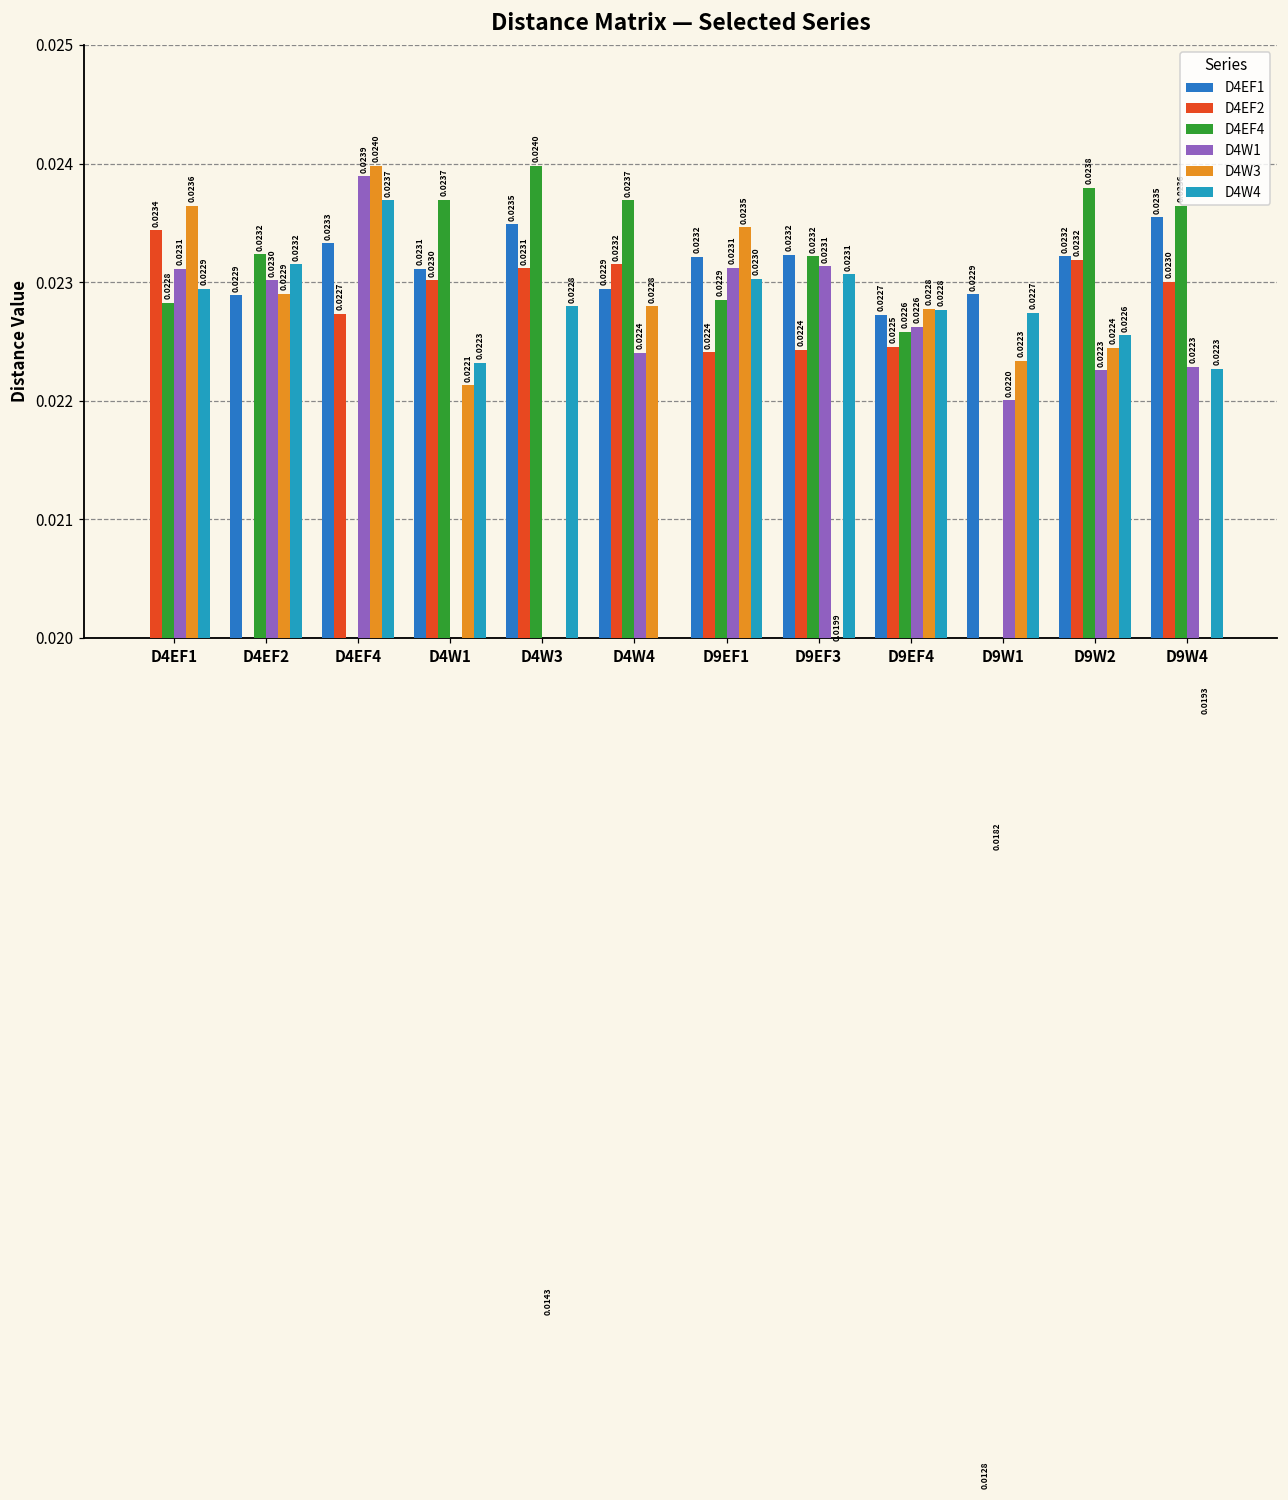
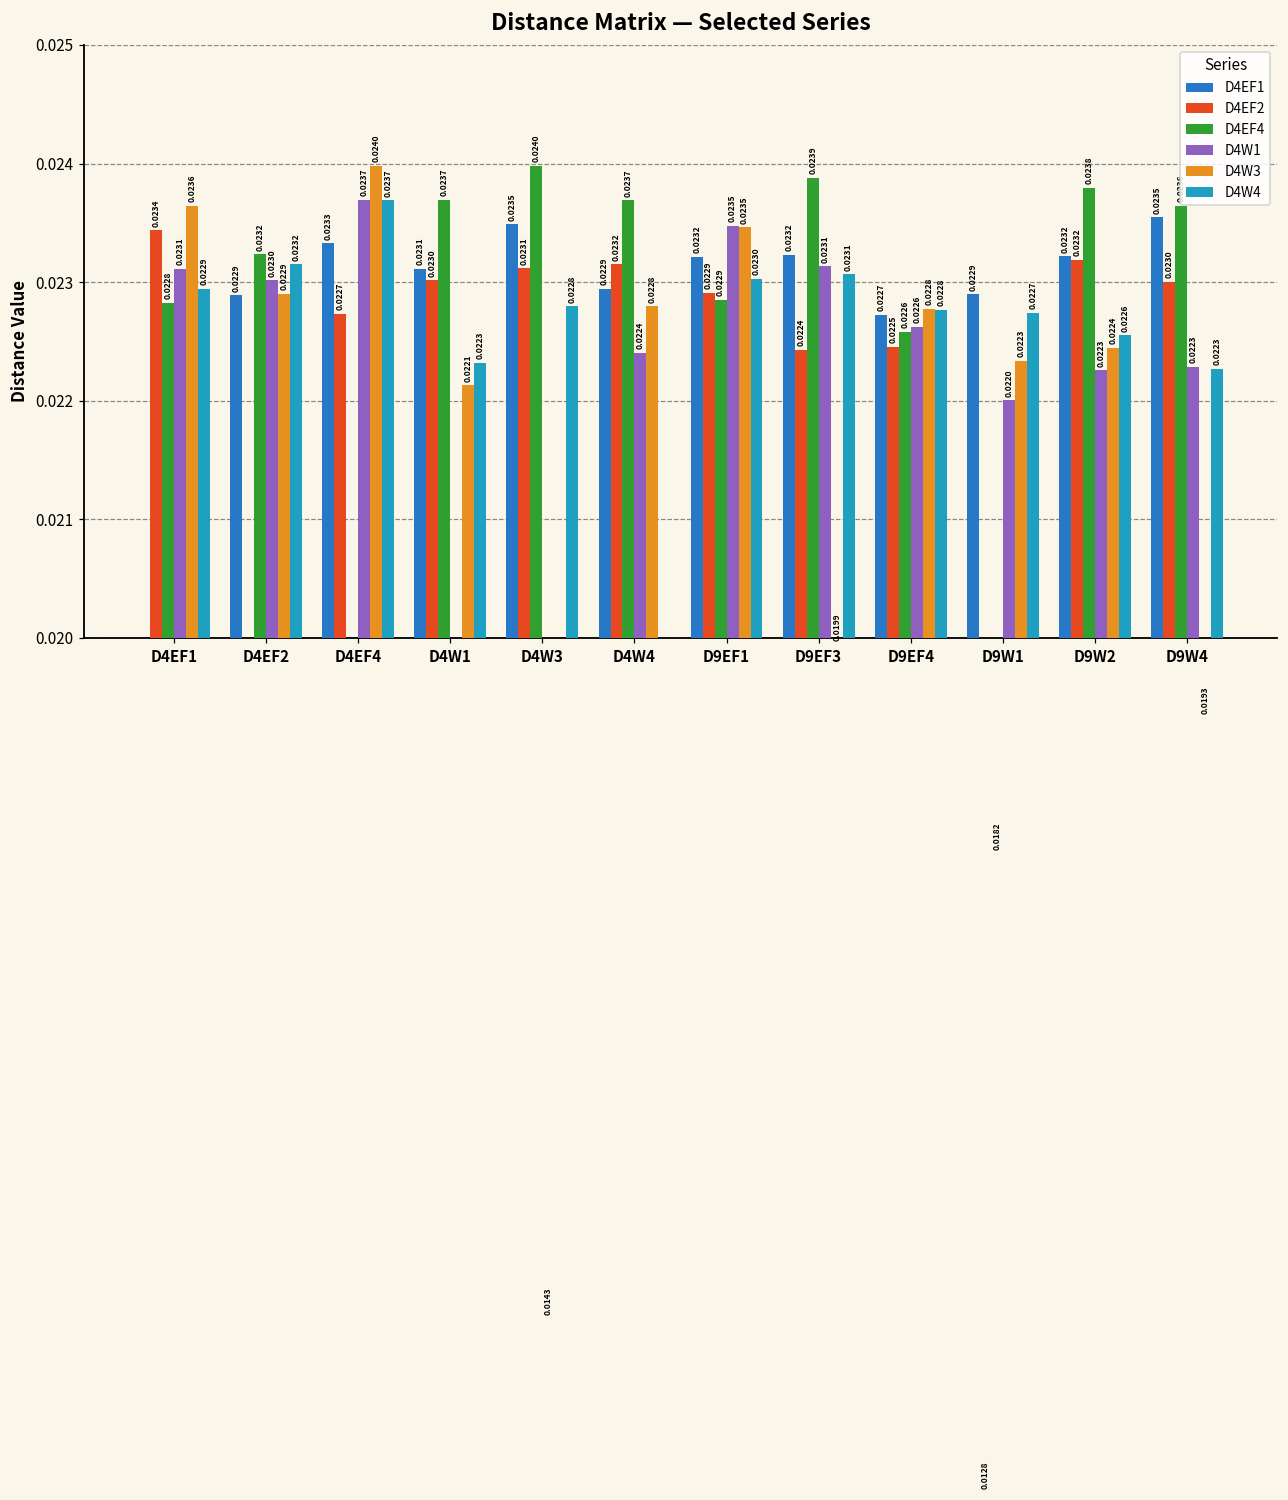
D4W1, D4EF4: 0.0239 -> 0.0237
D4EF2, D9EF1: 0.0224 -> 0.0229
D4W1, D9EF1: 0.0231 -> 0.0235
D4EF4, D9EF3: 0.0232 -> 0.0239
